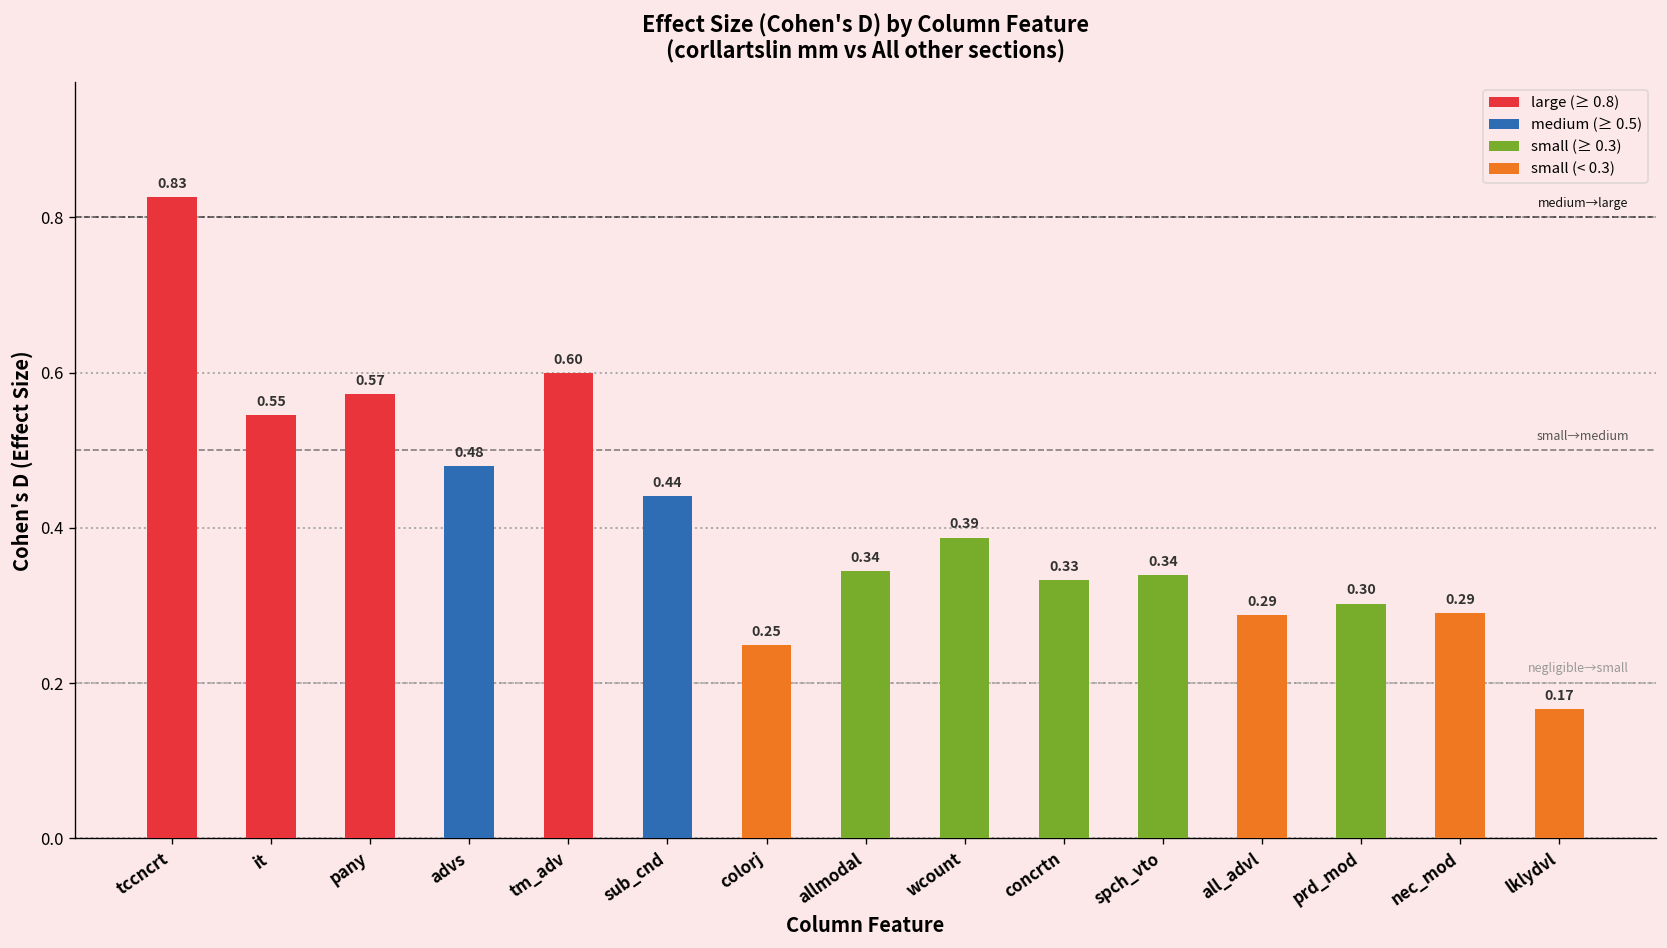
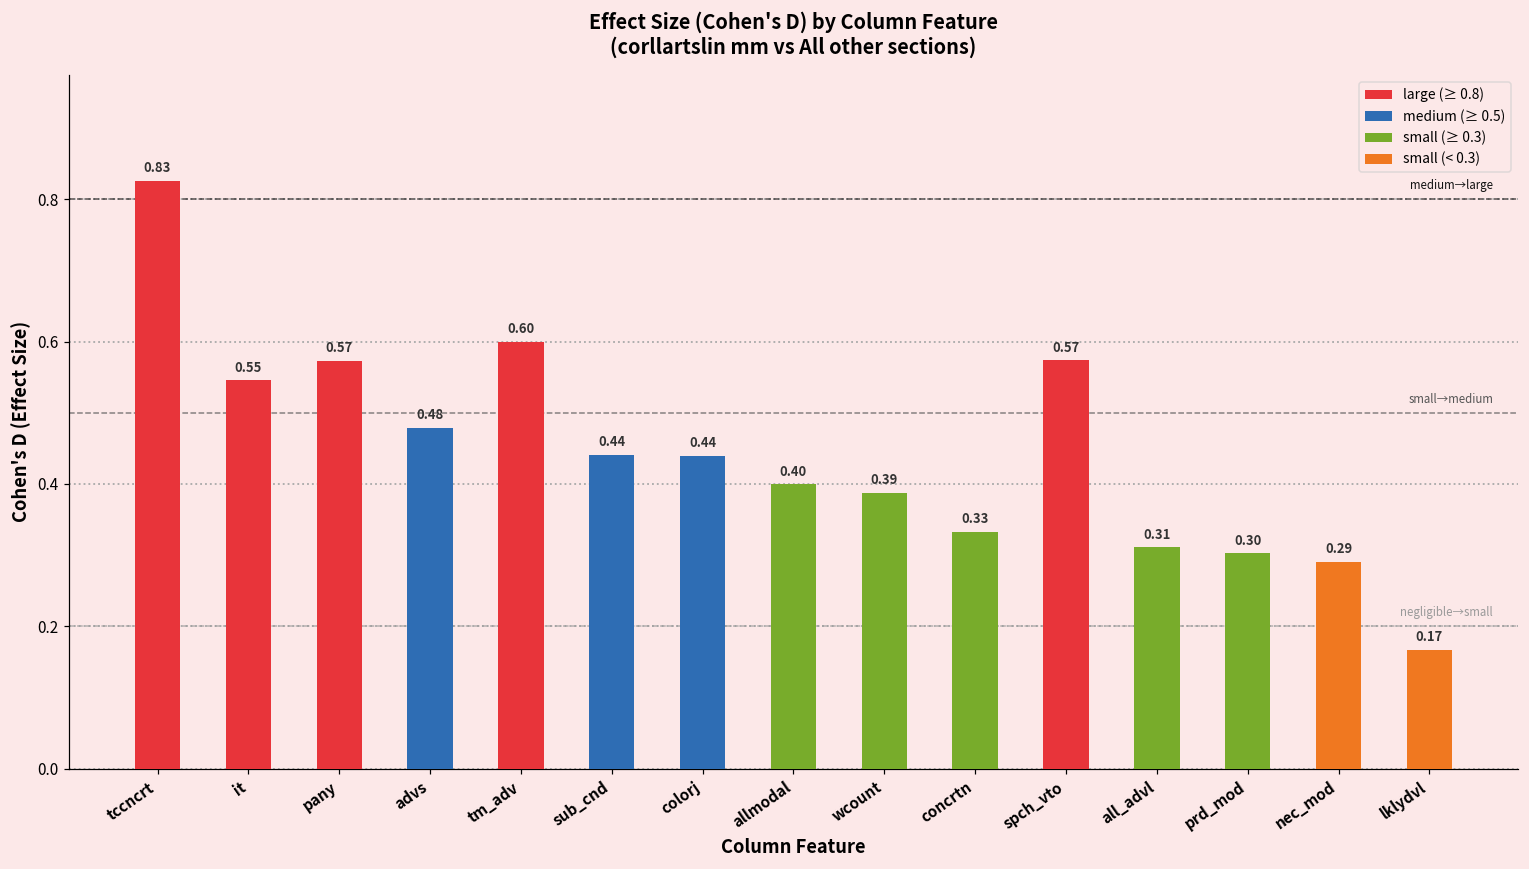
colorj: 0.25 -> 0.44
allmodal: 0.34 -> 0.40
spch_vto: 0.34 -> 0.57
all_advl: 0.29 -> 0.31
